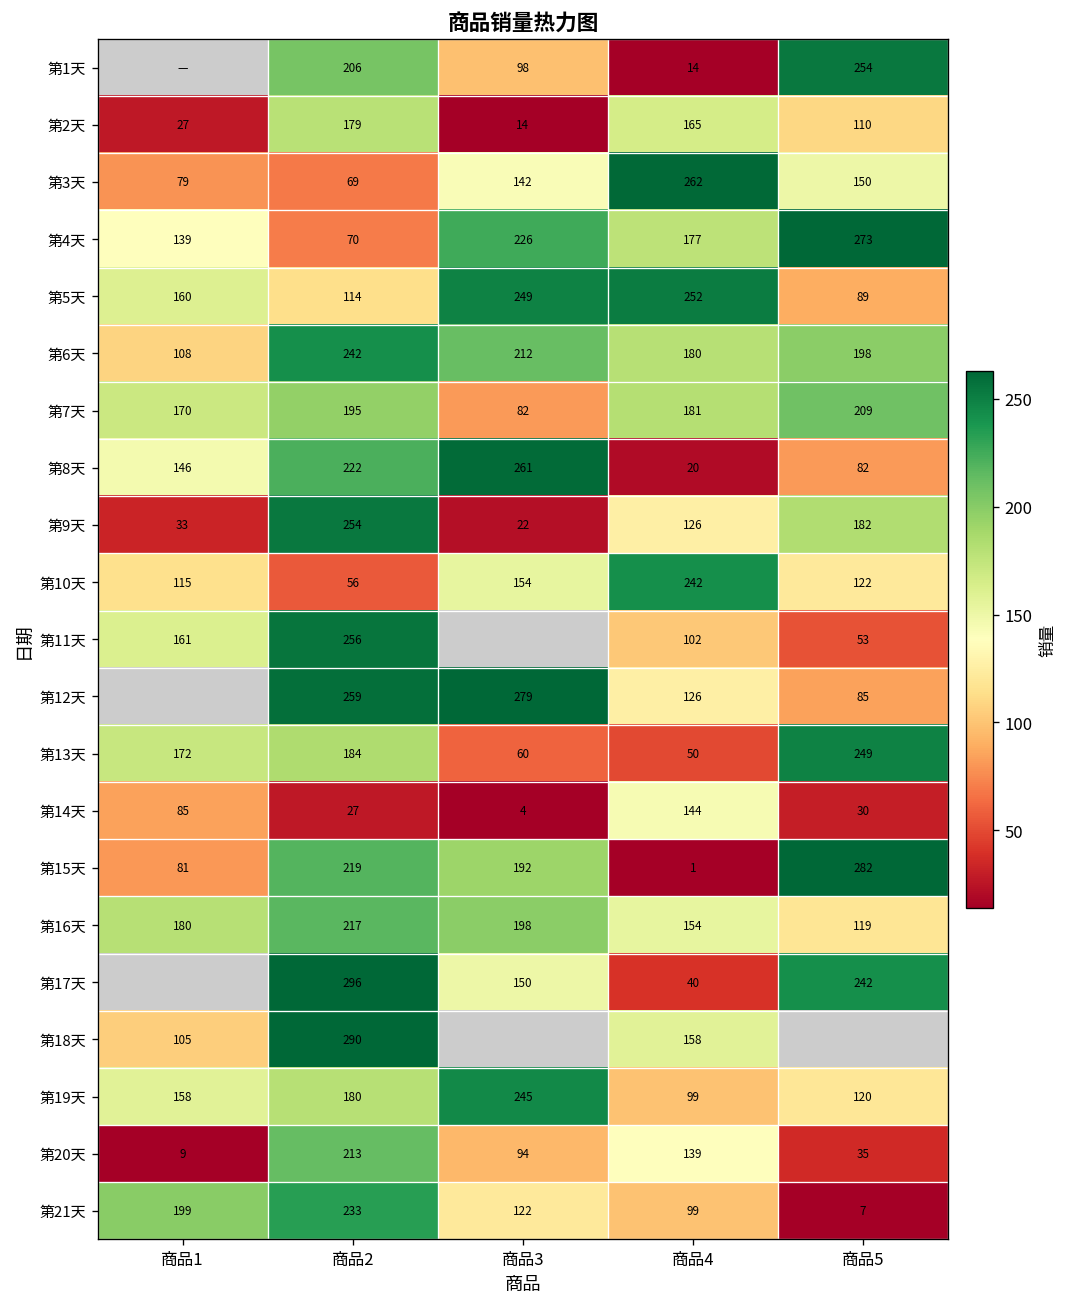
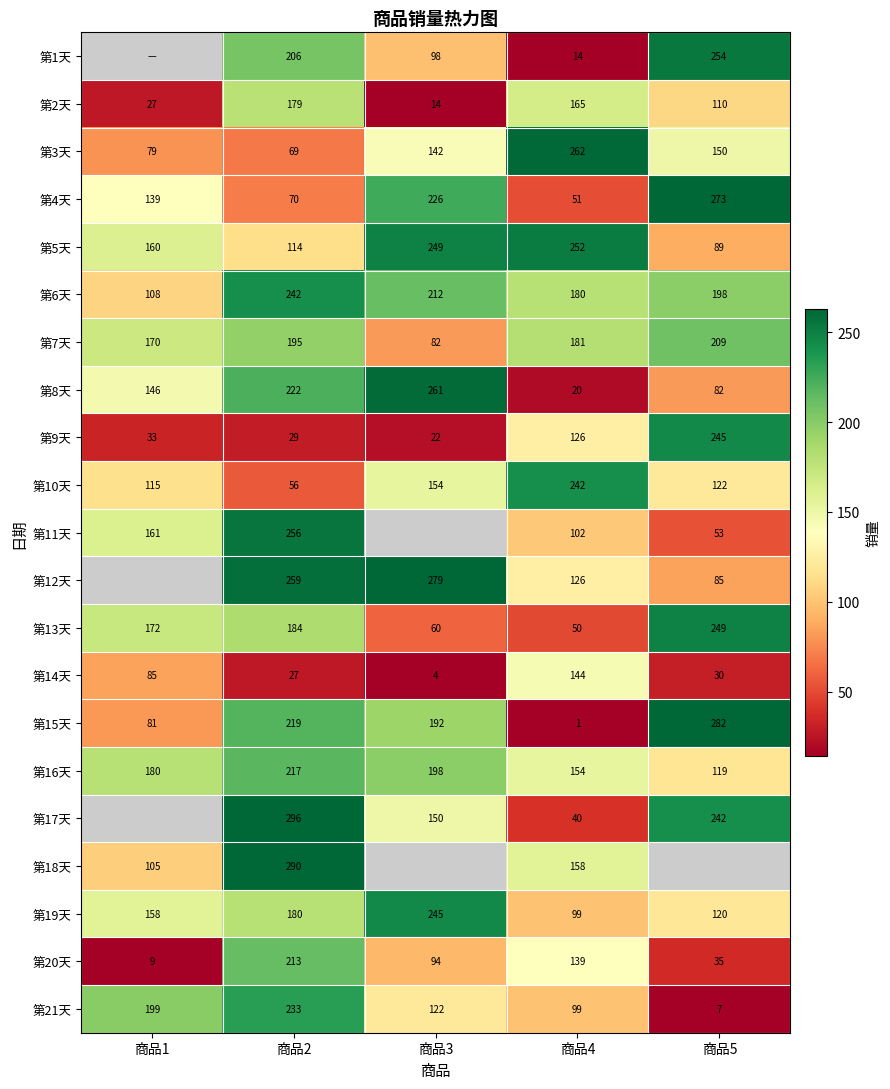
第4天, 商品4: 177 -> 51
第9天, 商品2: 254 -> 29
第9天, 商品5: 182 -> 245
